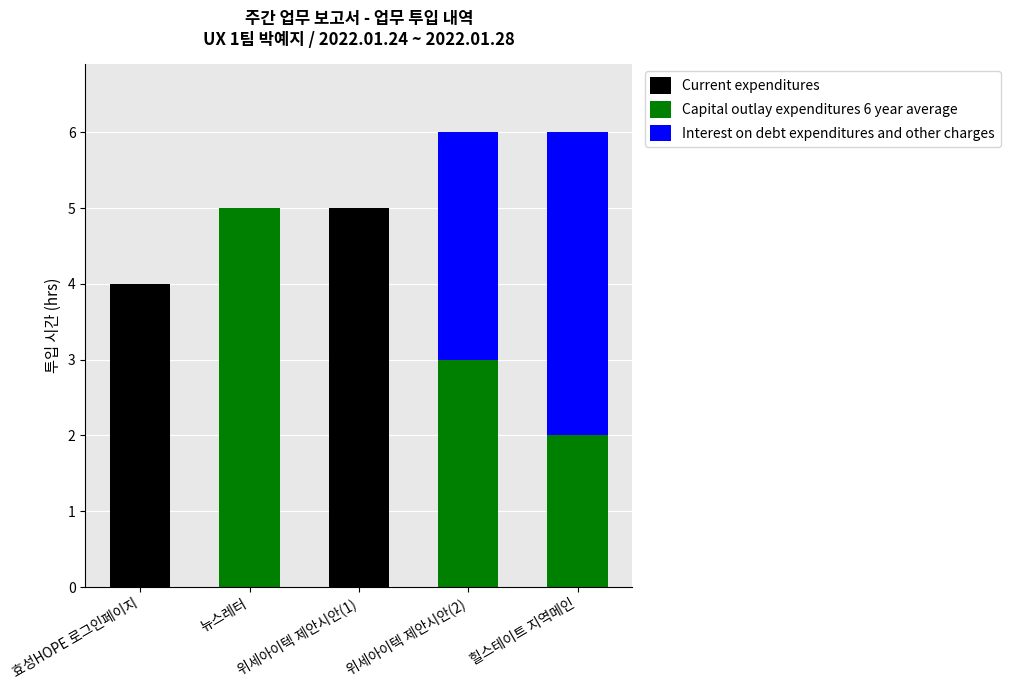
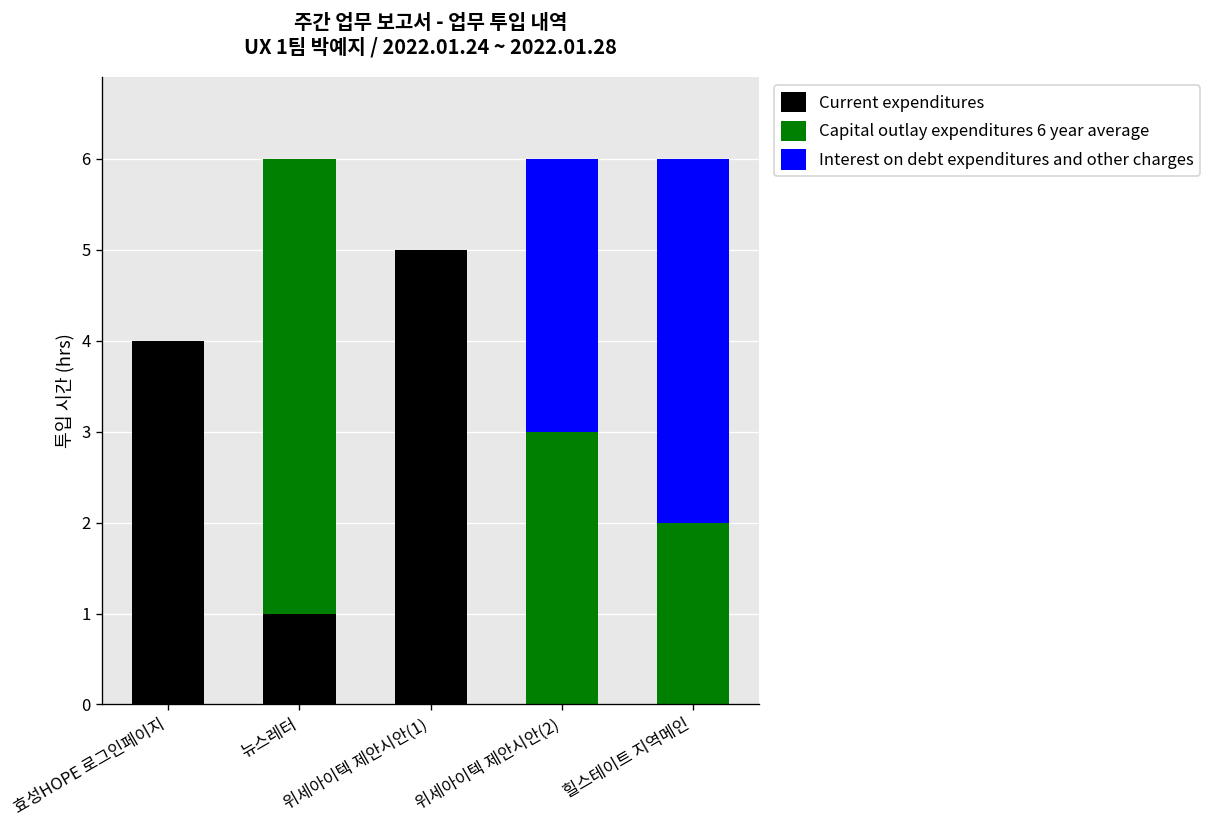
Current expenditures, 뉴스레터: 0 -> 1
